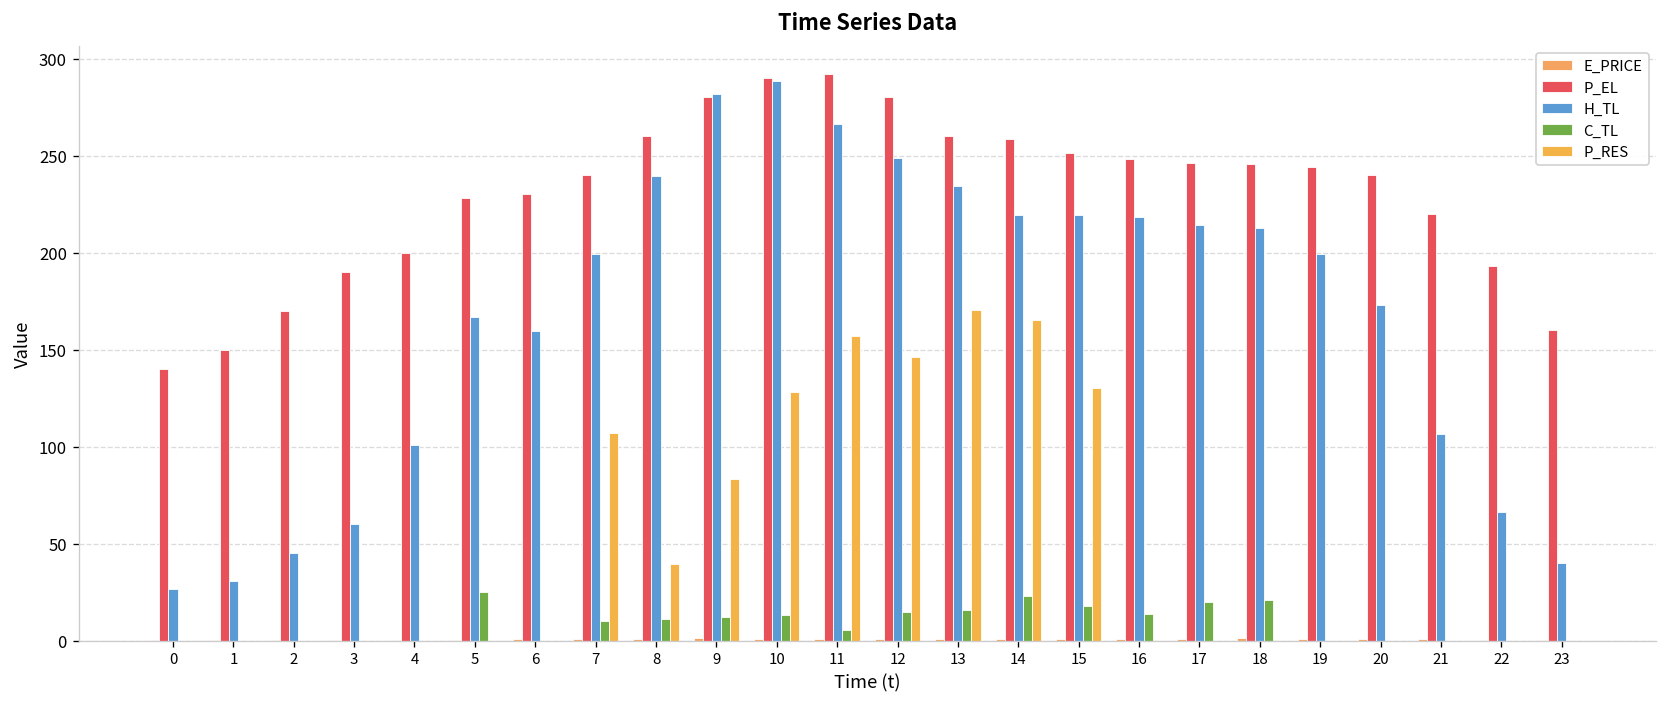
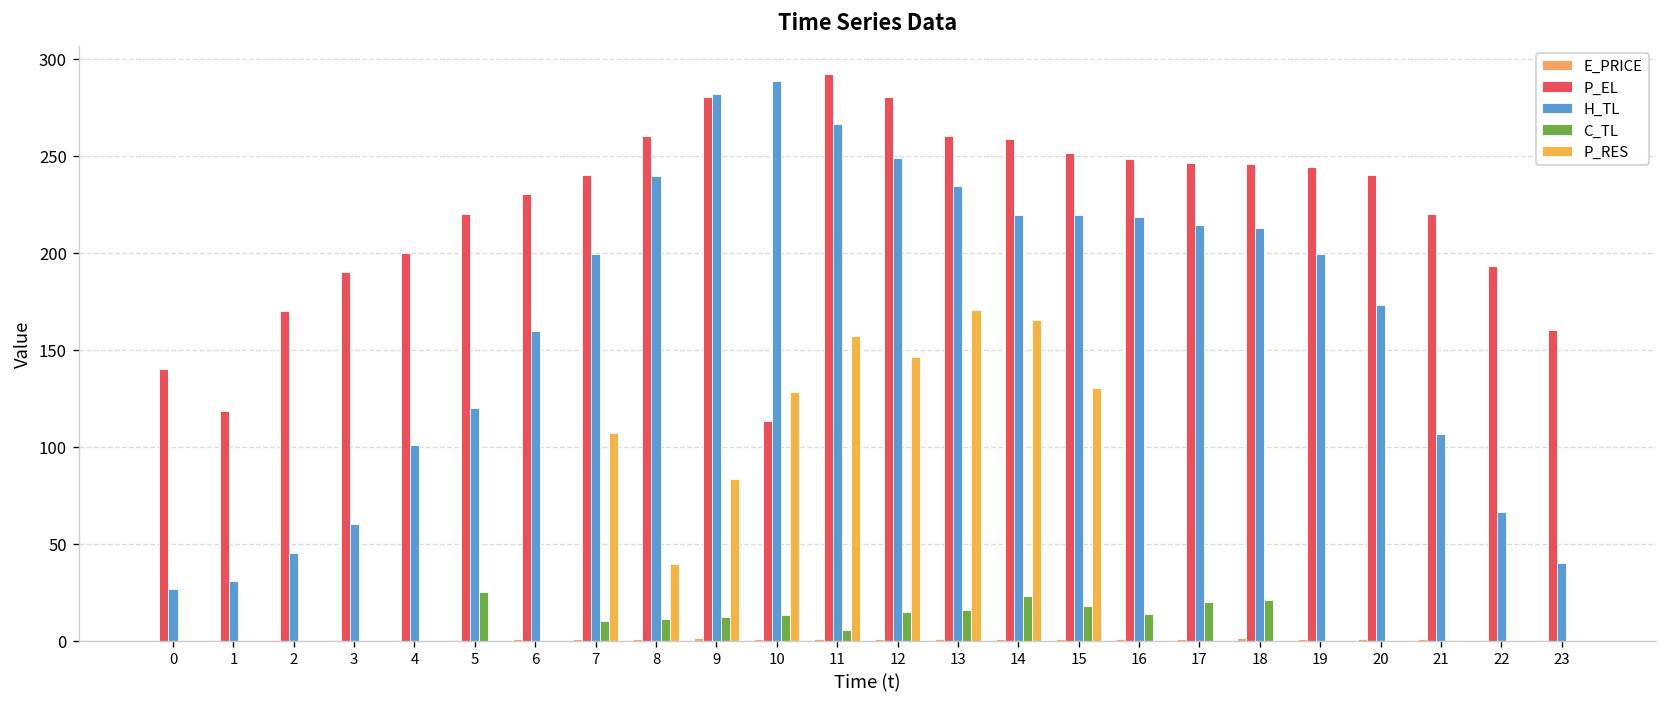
P_EL, 1: 150 -> 118
P_EL, 5: 228 -> 220
H_TL, 5: 167 -> 120
P_EL, 10: 290 -> 113
